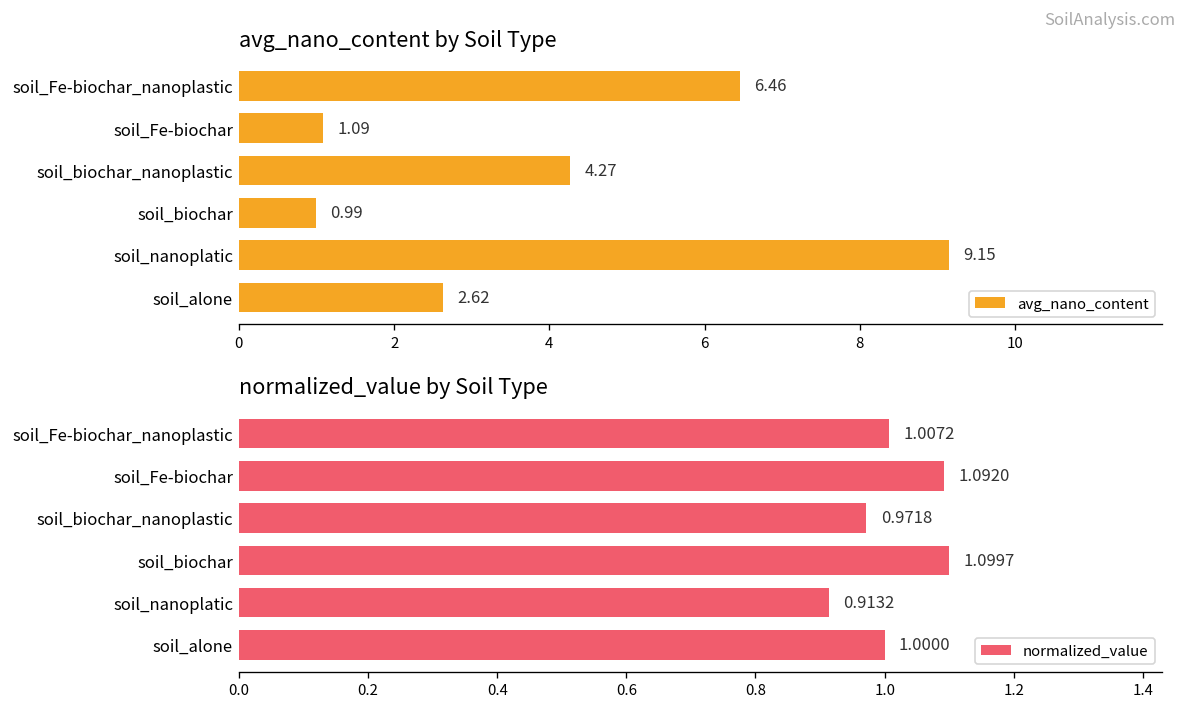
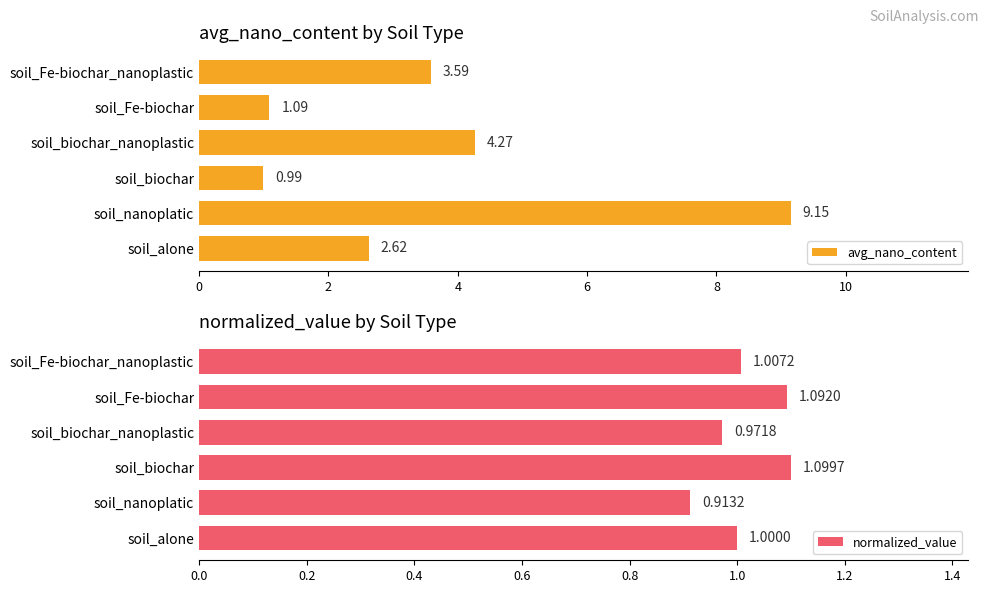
avg_nano_content by Soil Type, soil_Fe-biochar_nanoplastic: 6.46 -> 3.59
